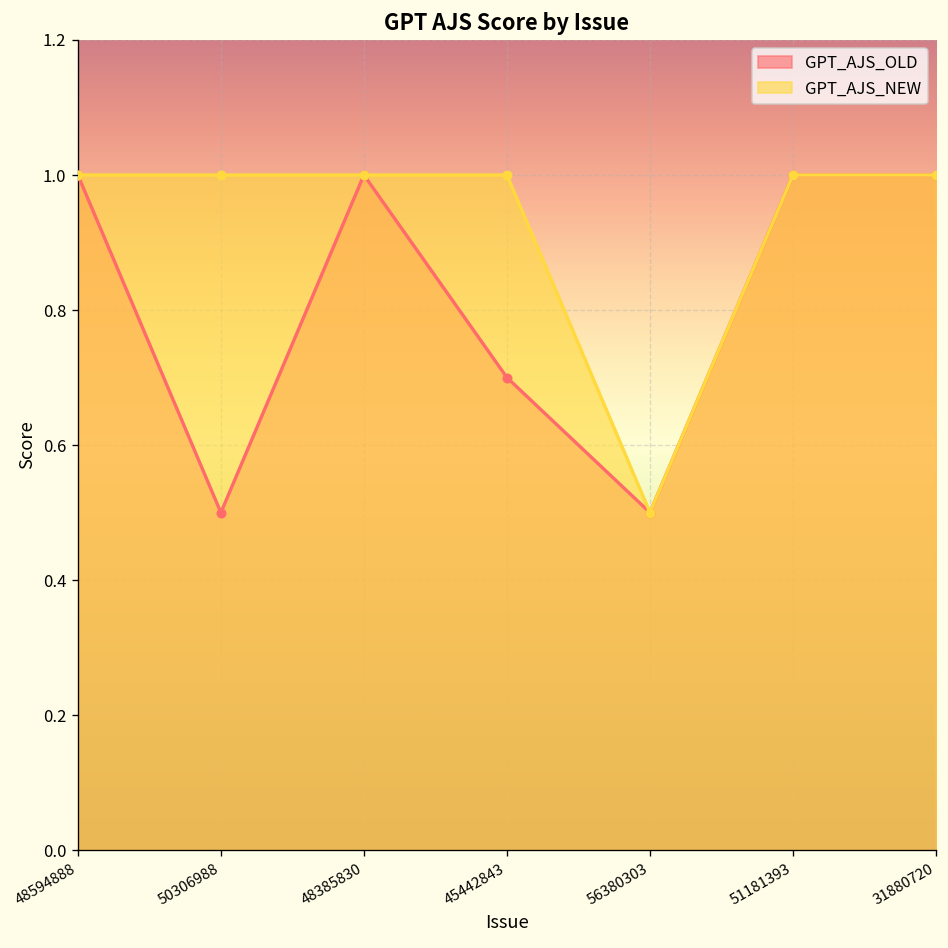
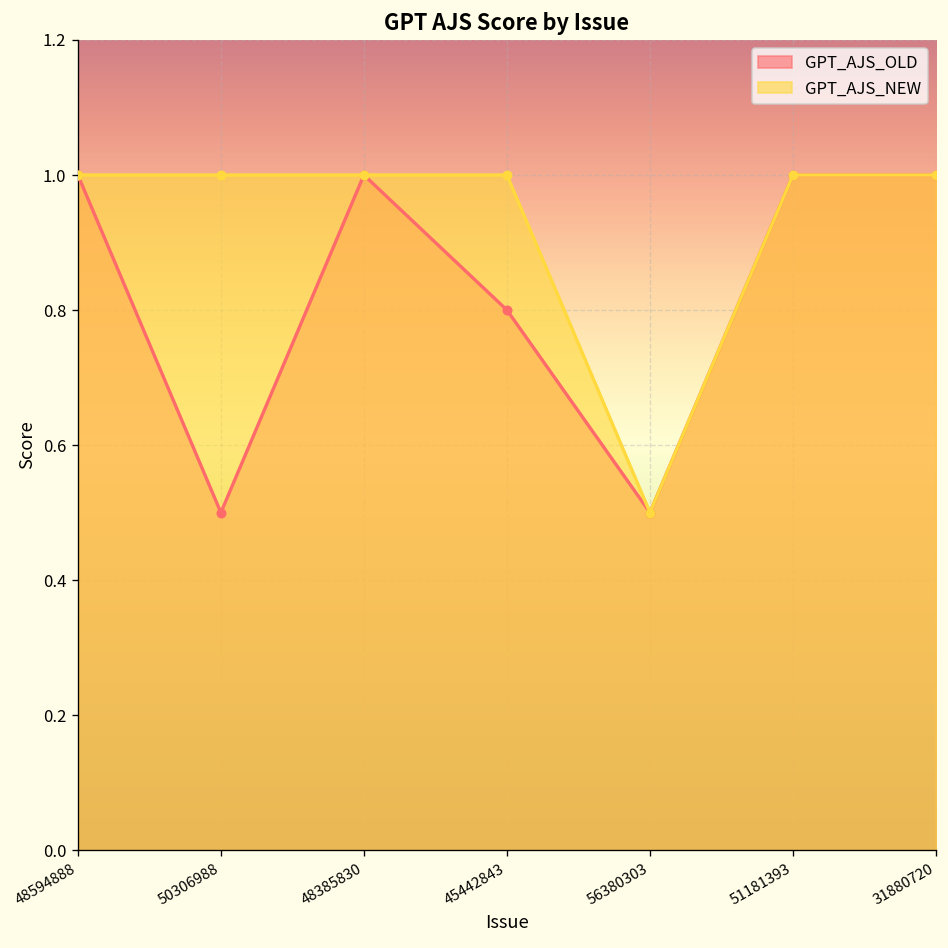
GPT_AJS_OLD, 45442843: 0.7 -> 0.8
